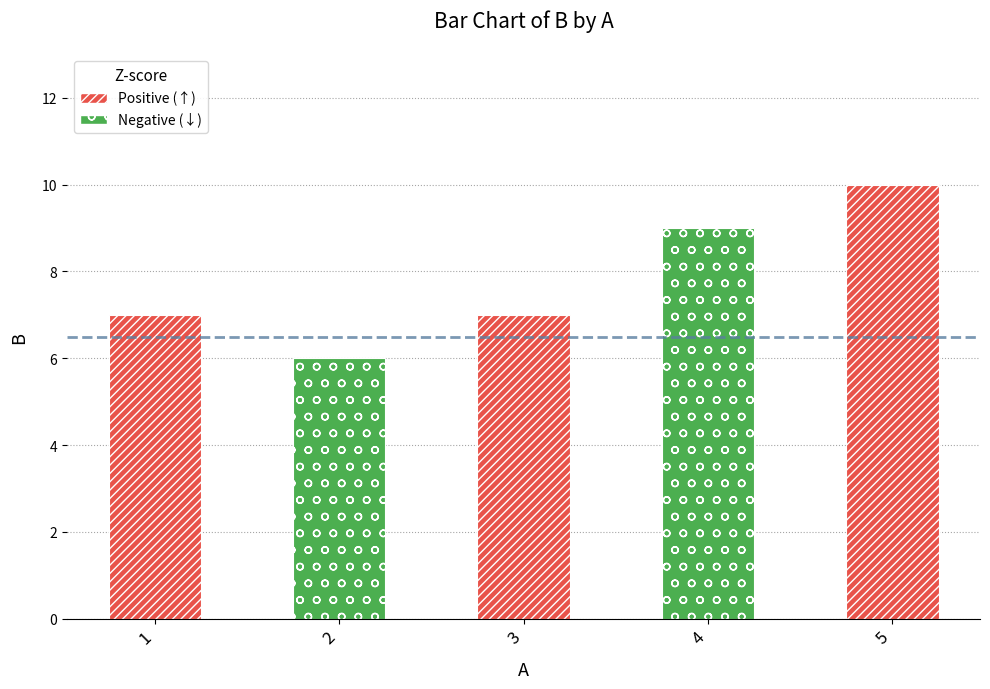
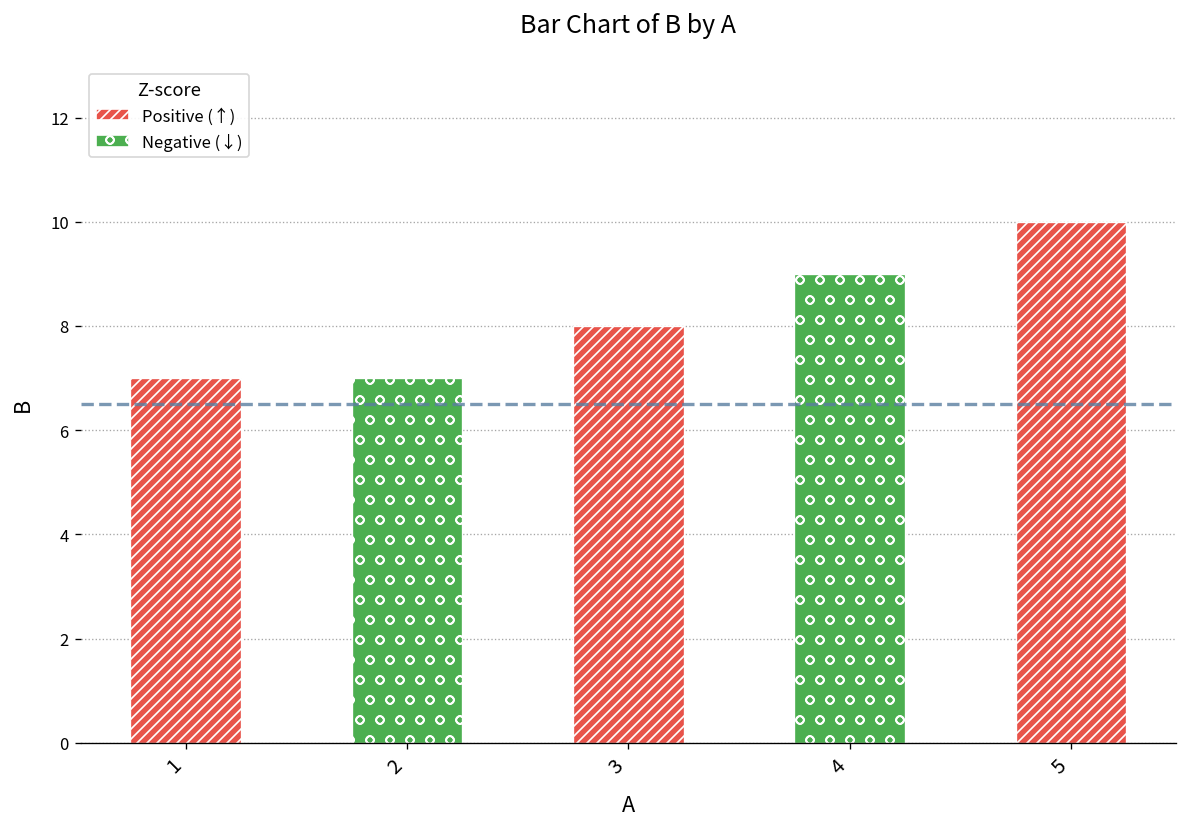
2: 6 -> 7
3: 7 -> 8
